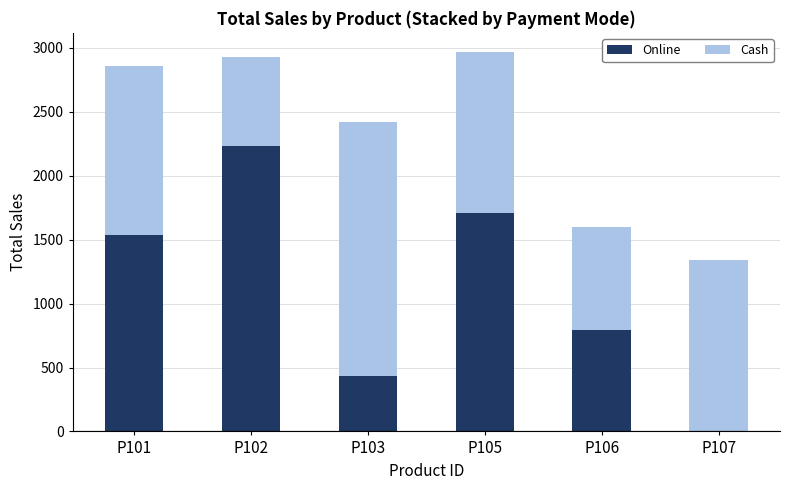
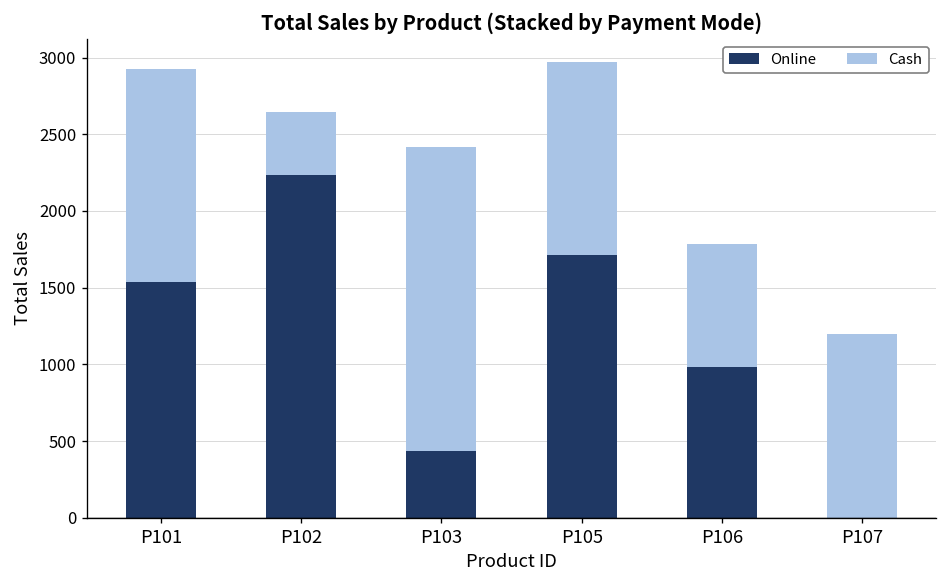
Cash, P101: 1320 -> 1380
Cash, P102: 700 -> 410
Online, P106: 800 -> 980
Cash, P107: 1340 -> 1200
